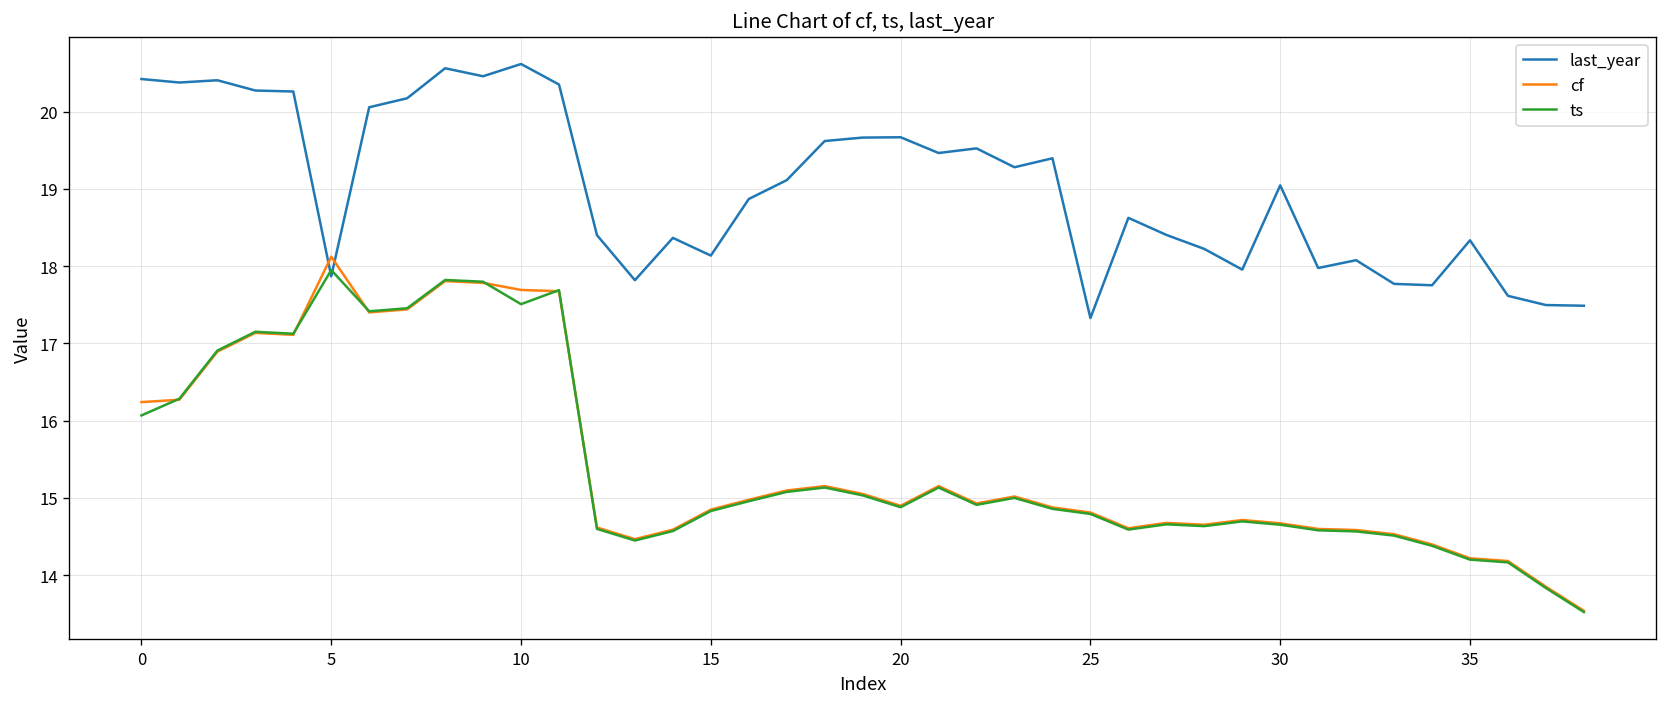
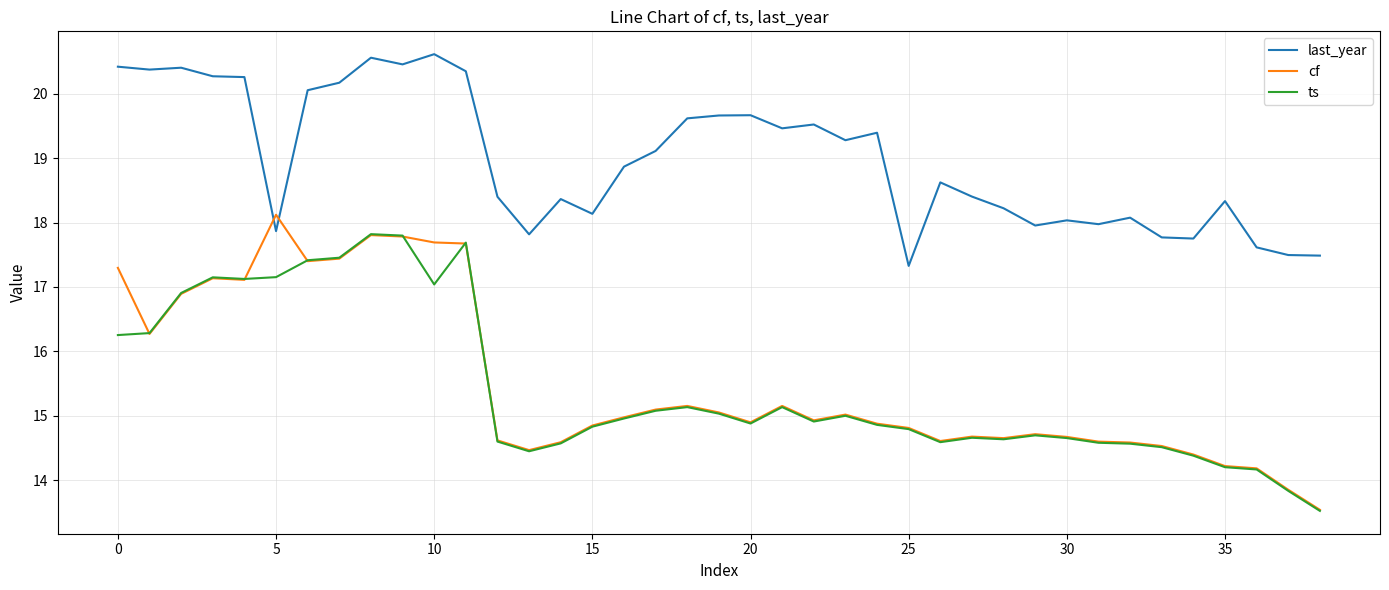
cf, 0: 16.2 -> 17.3
ts, 0: 16.1 -> 16.3
ts, 5: 17.9 -> 17.2
ts, 10: 17.5 -> 17.0
last_year, 30: 19.0 -> 18.0
